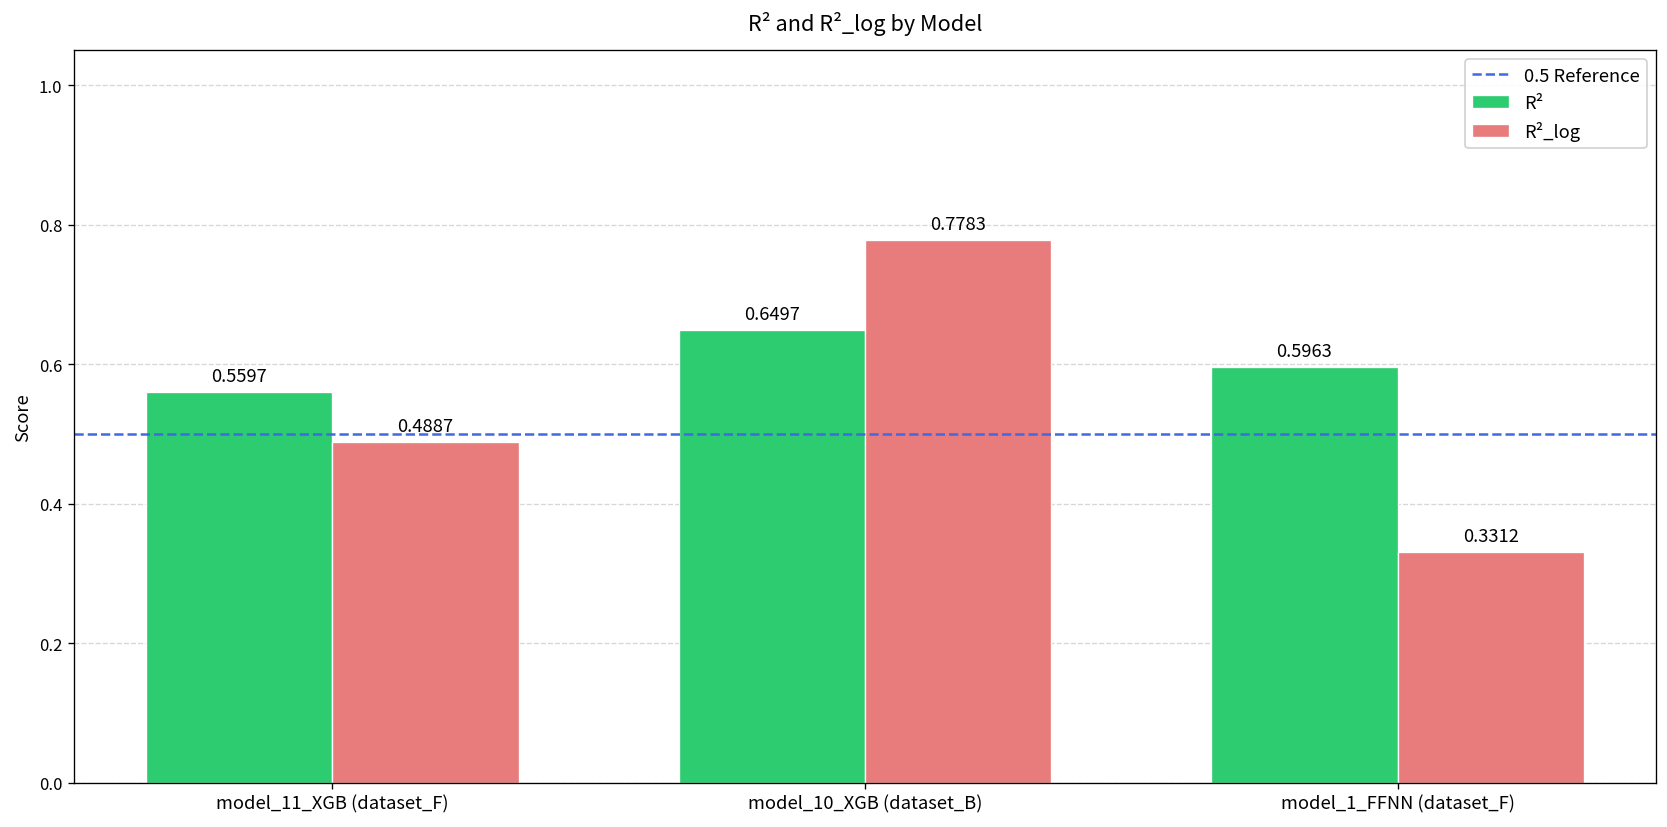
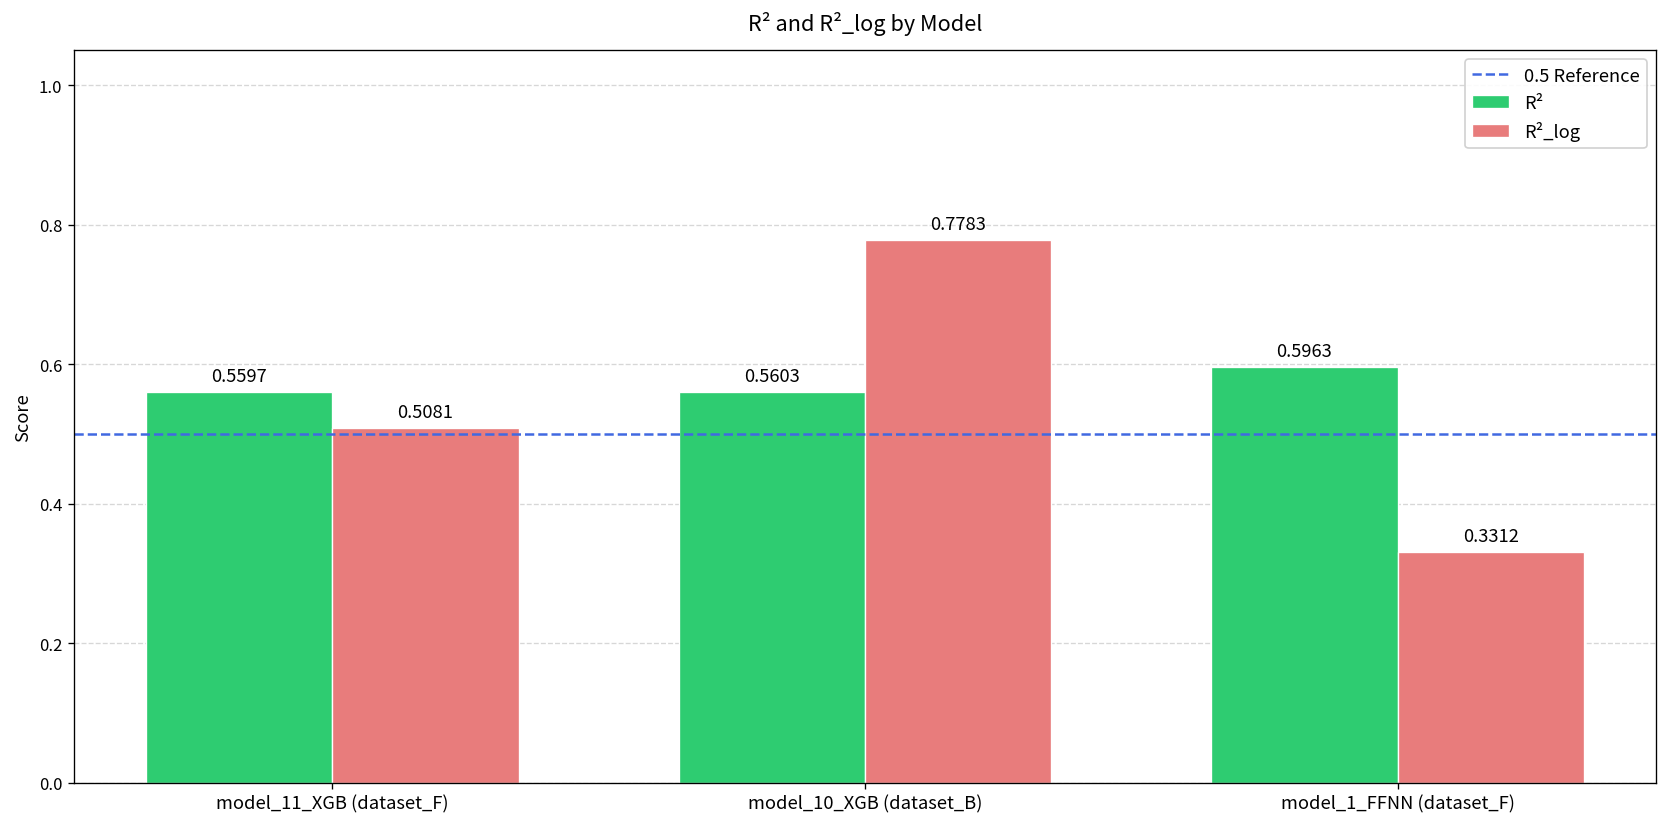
R²_log, model_11_XGB (dataset_F): 0.4887 -> 0.5081
R², model_10_XGB (dataset_B): 0.6497 -> 0.5603
